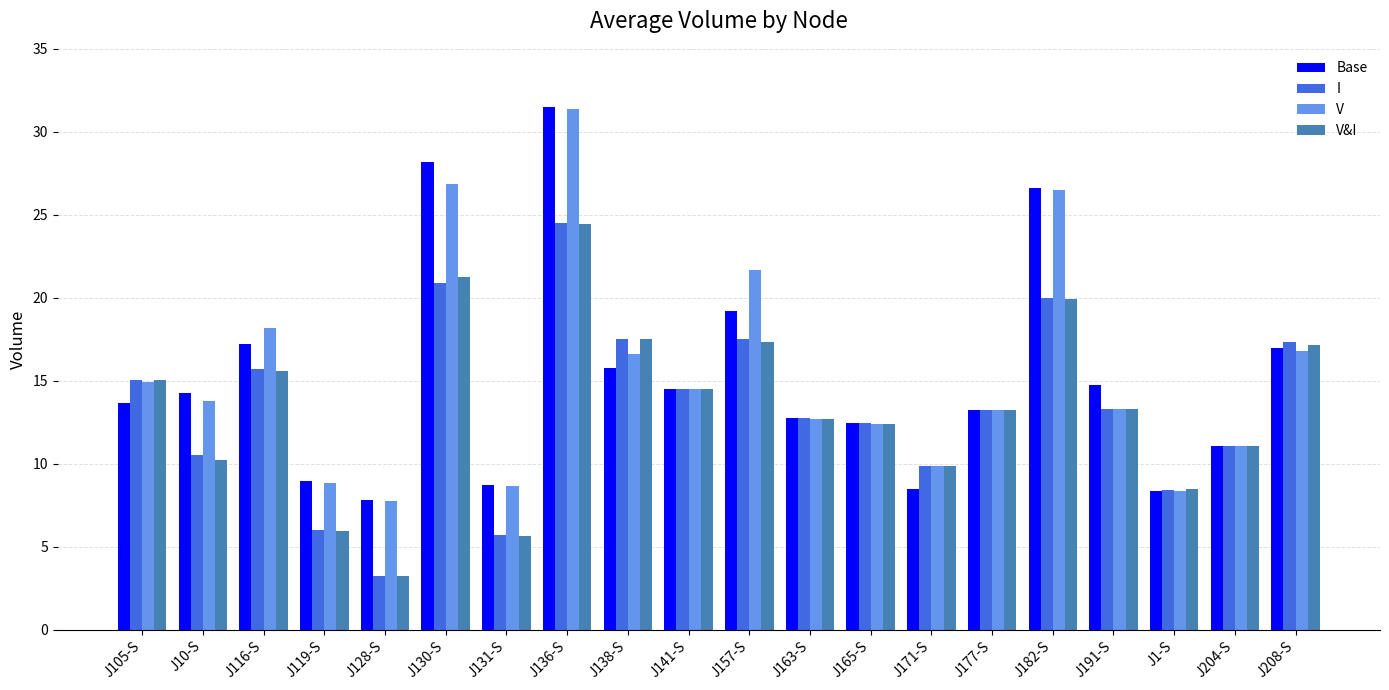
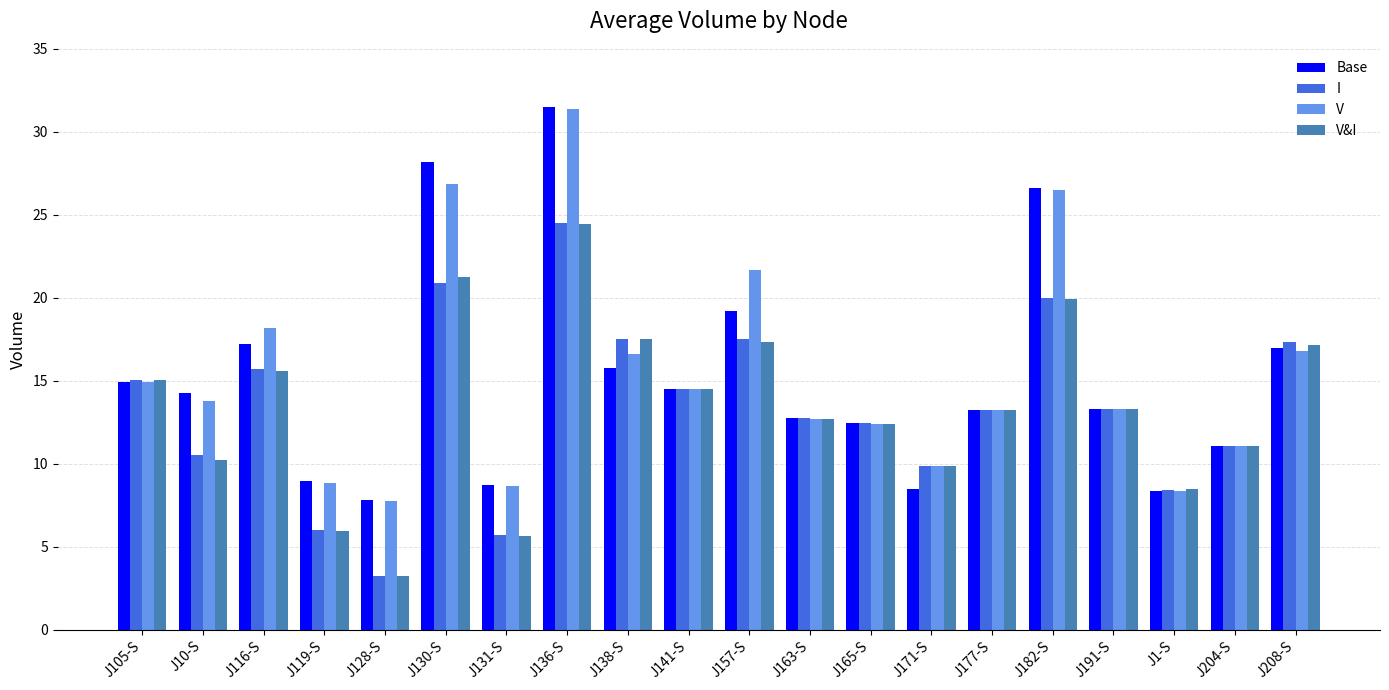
Base, J105-S: 13.7 -> 14.9
Base, J191-S: 14.7 -> 13.3
